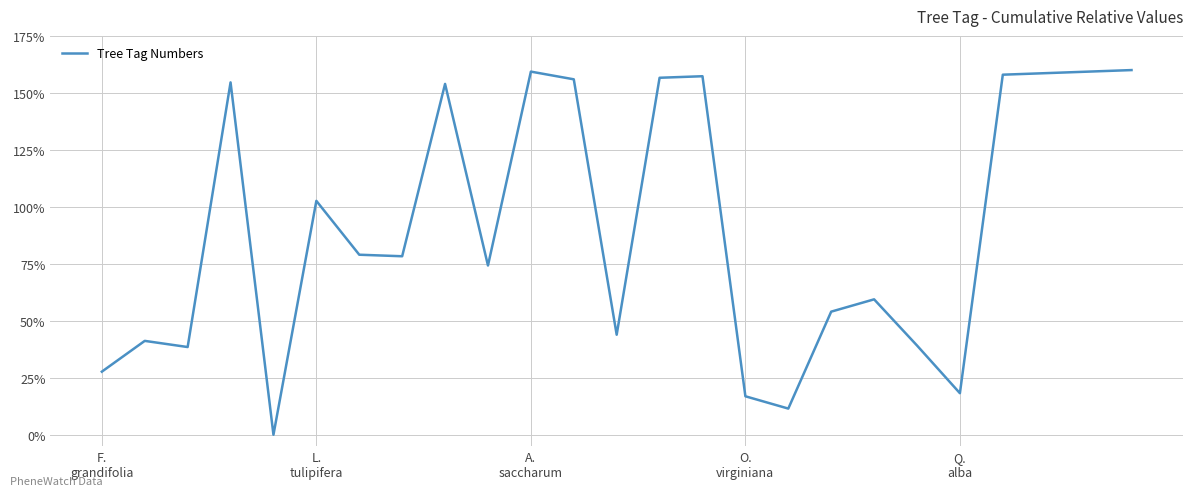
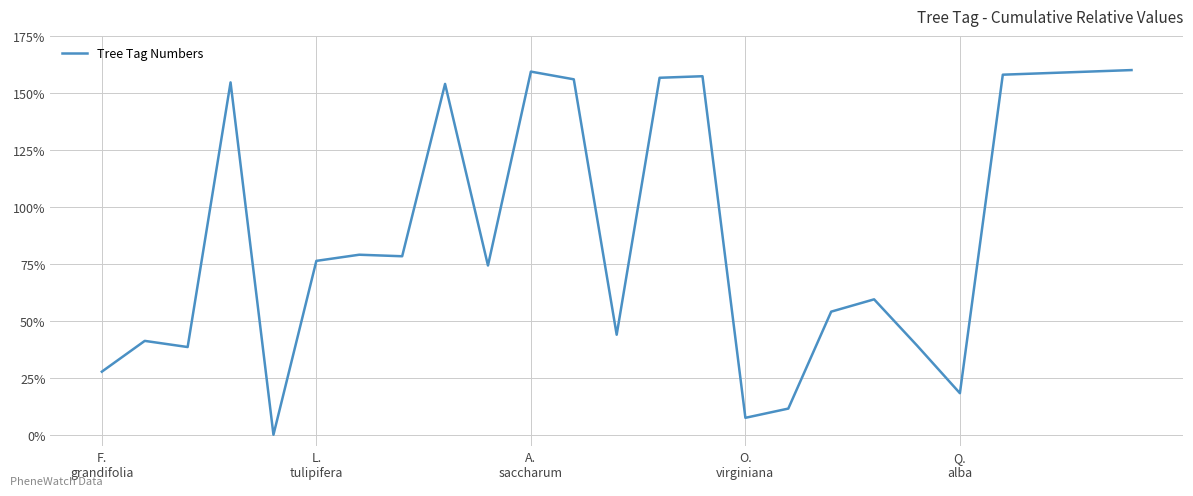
L. tulipifera: 103% -> 76%
O. virginiana: 17% -> 7%
